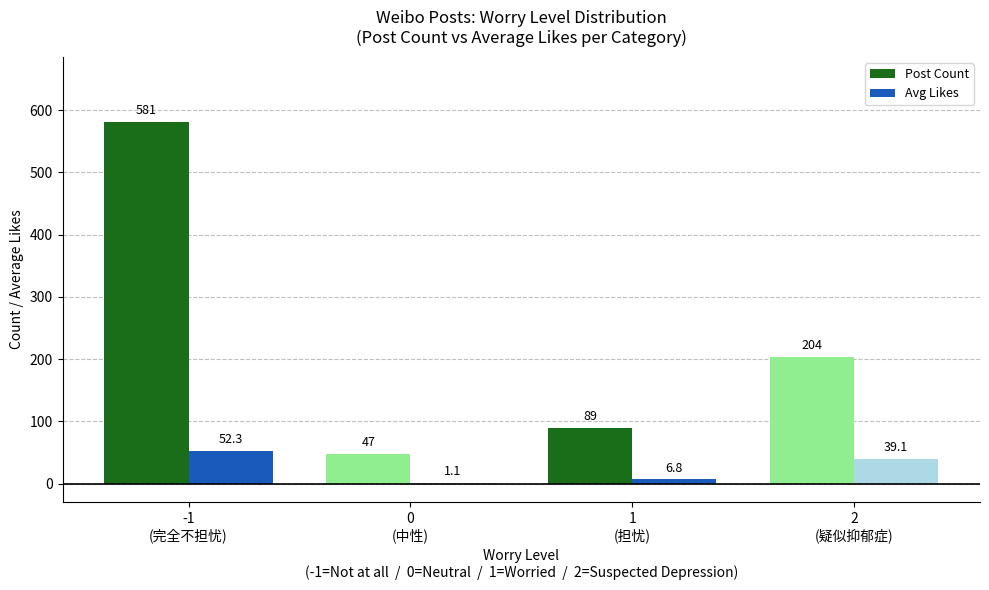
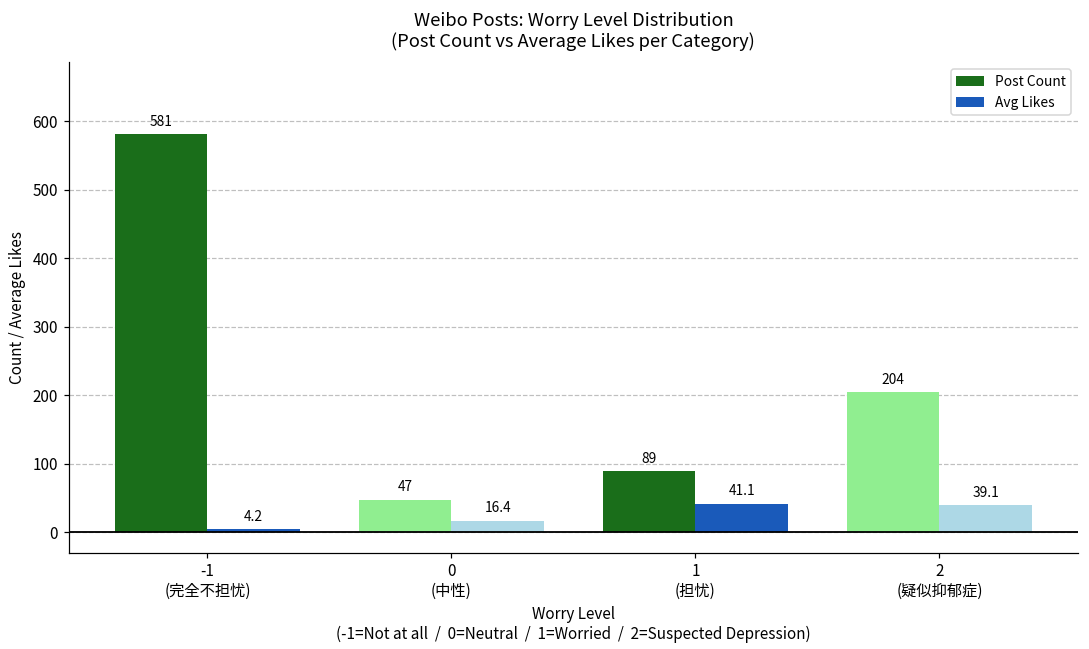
Avg Likes, -1 (完全不担忧): 52.3 -> 4.2
Avg Likes, 0 (中性): 1.1 -> 16.4
Avg Likes, 1 (担忧): 6.8 -> 41.1
